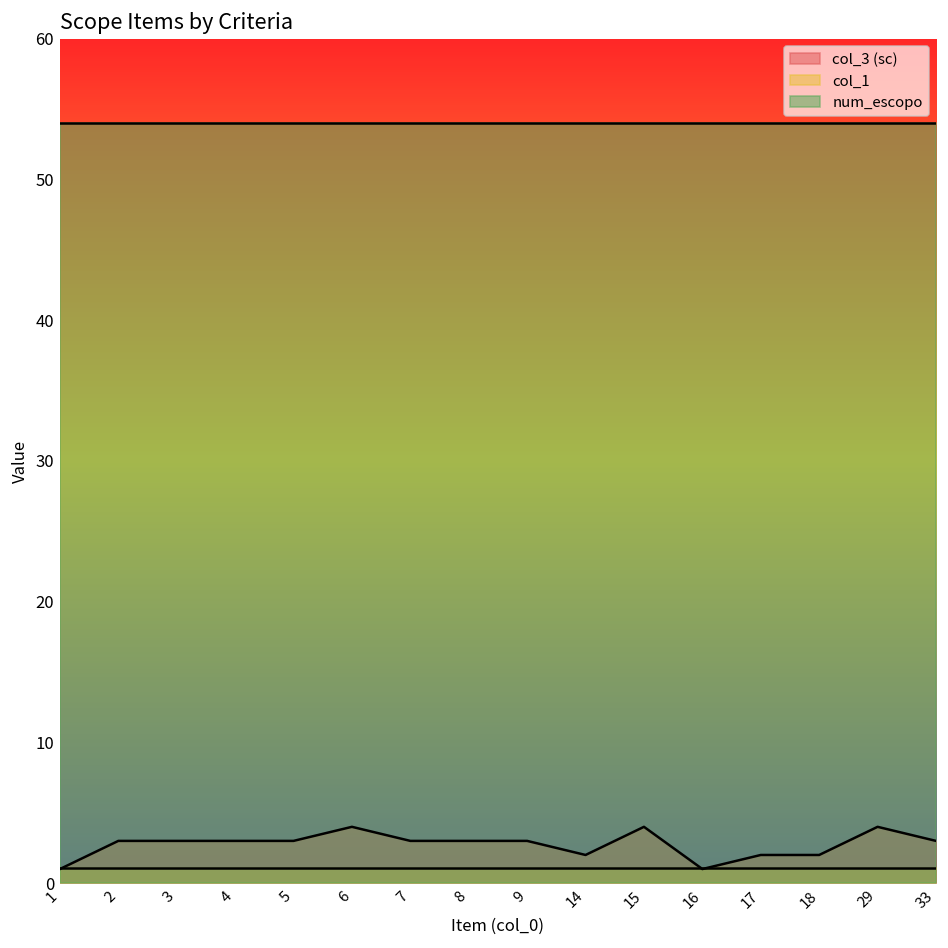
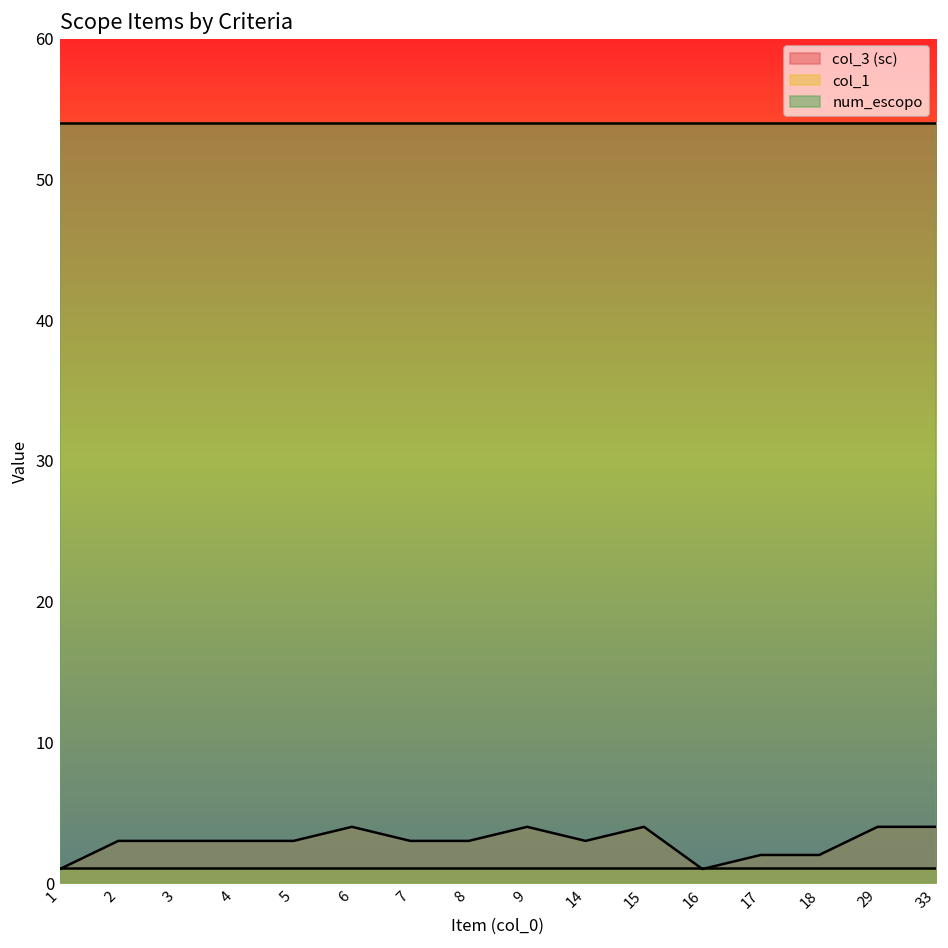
col_3 (sc), 9: 3 -> 4
col_3 (sc), 14: 2 -> 3
col_3 (sc), 33: 3 -> 4
